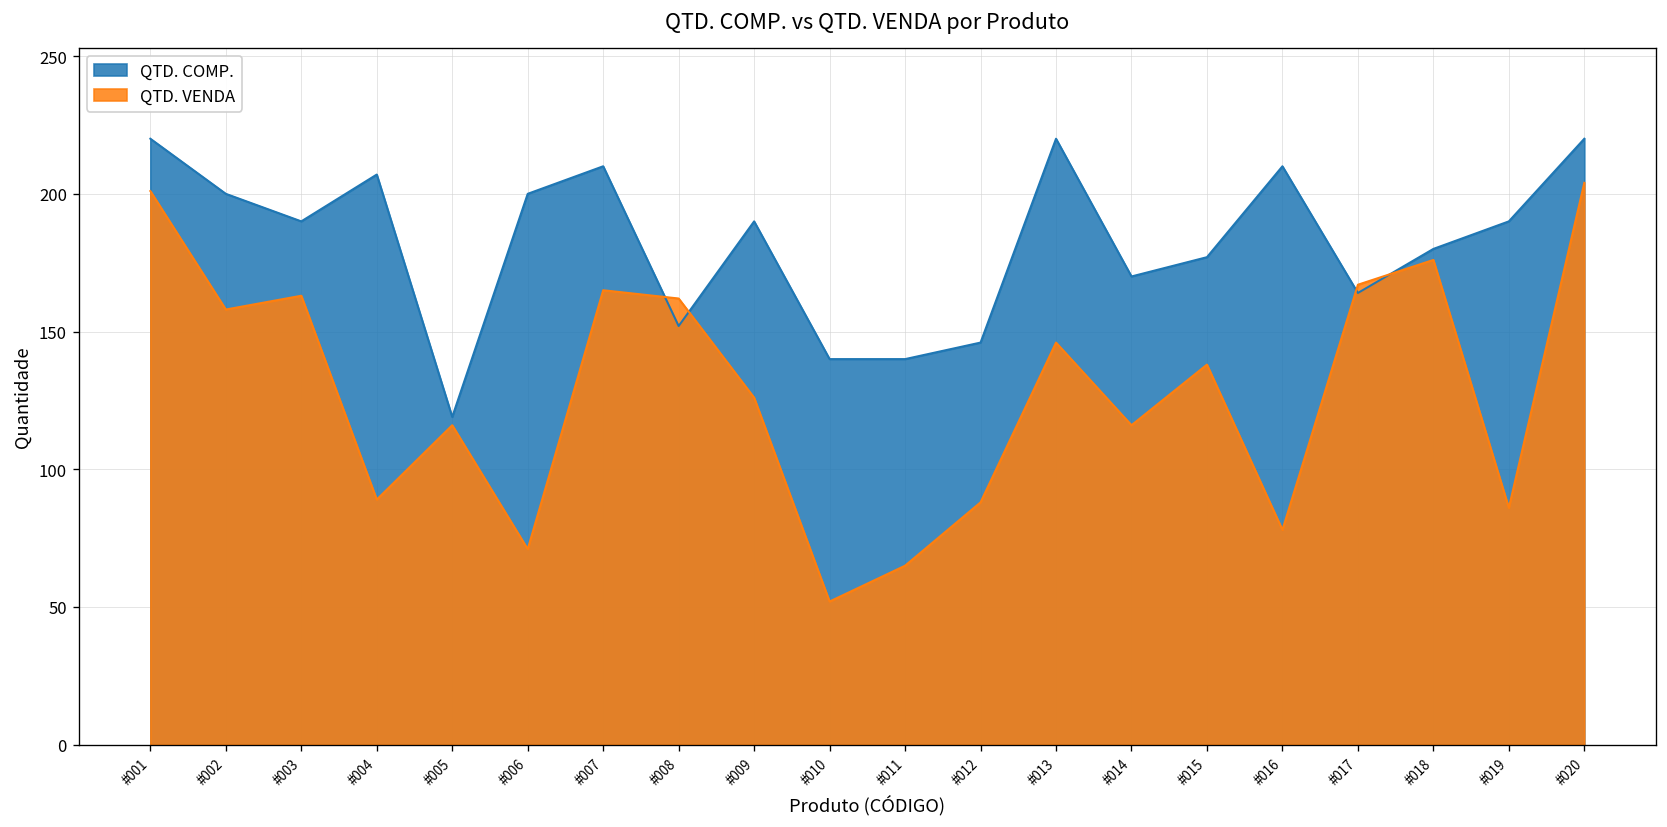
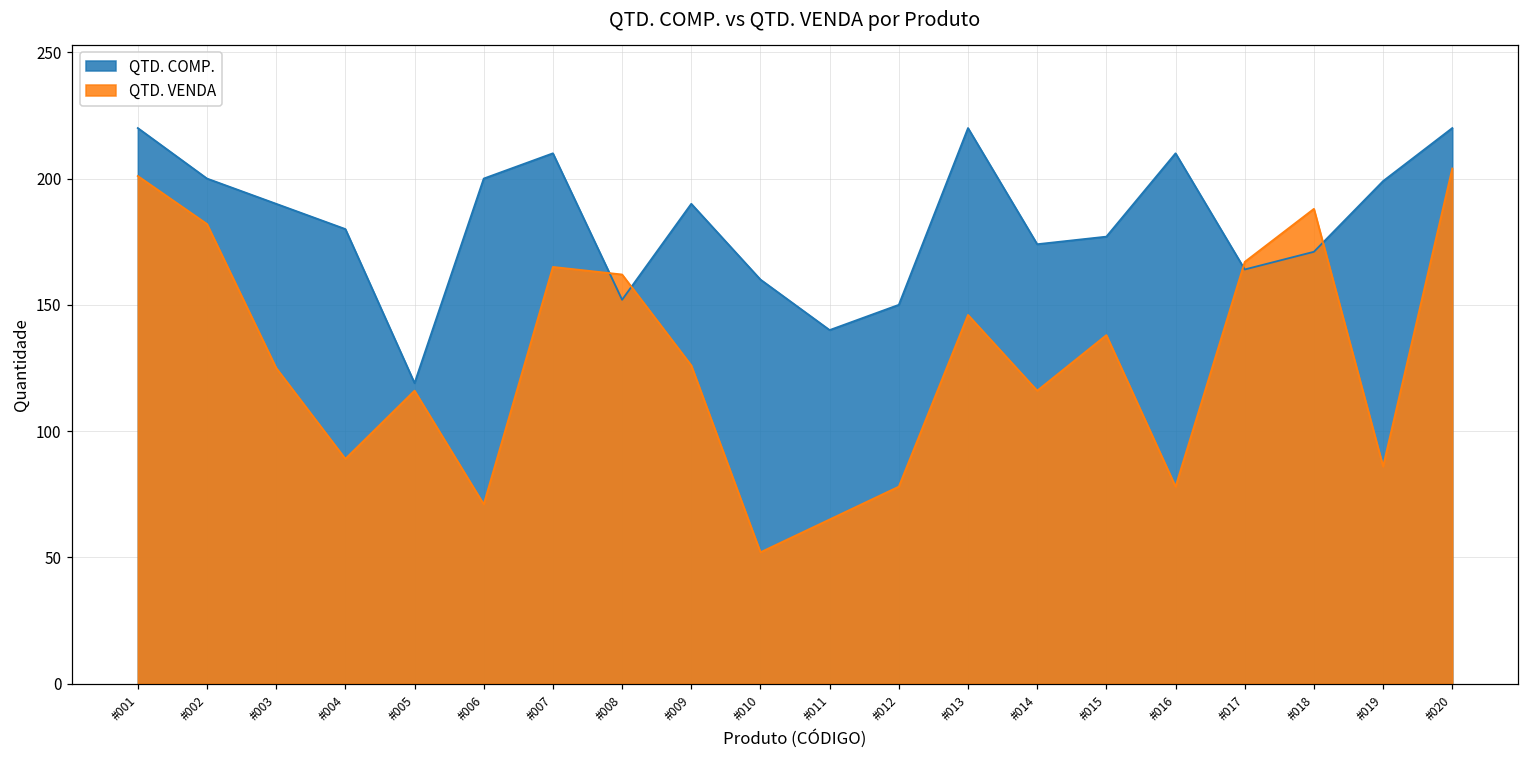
QTD. VENDA, #002: 158 -> 182
QTD. VENDA, #003: 163 -> 125
QTD. COMP., #004: 207 -> 180
QTD. COMP., #010: 140 -> 160
QTD. COMP., #012: 146 -> 150
QTD. VENDA, #012: 88 -> 78
QTD. COMP., #014: 170 -> 174
QTD. COMP., #018: 180 -> 171
QTD. VENDA, #018: 176 -> 188
QTD. COMP., #019: 190 -> 199
